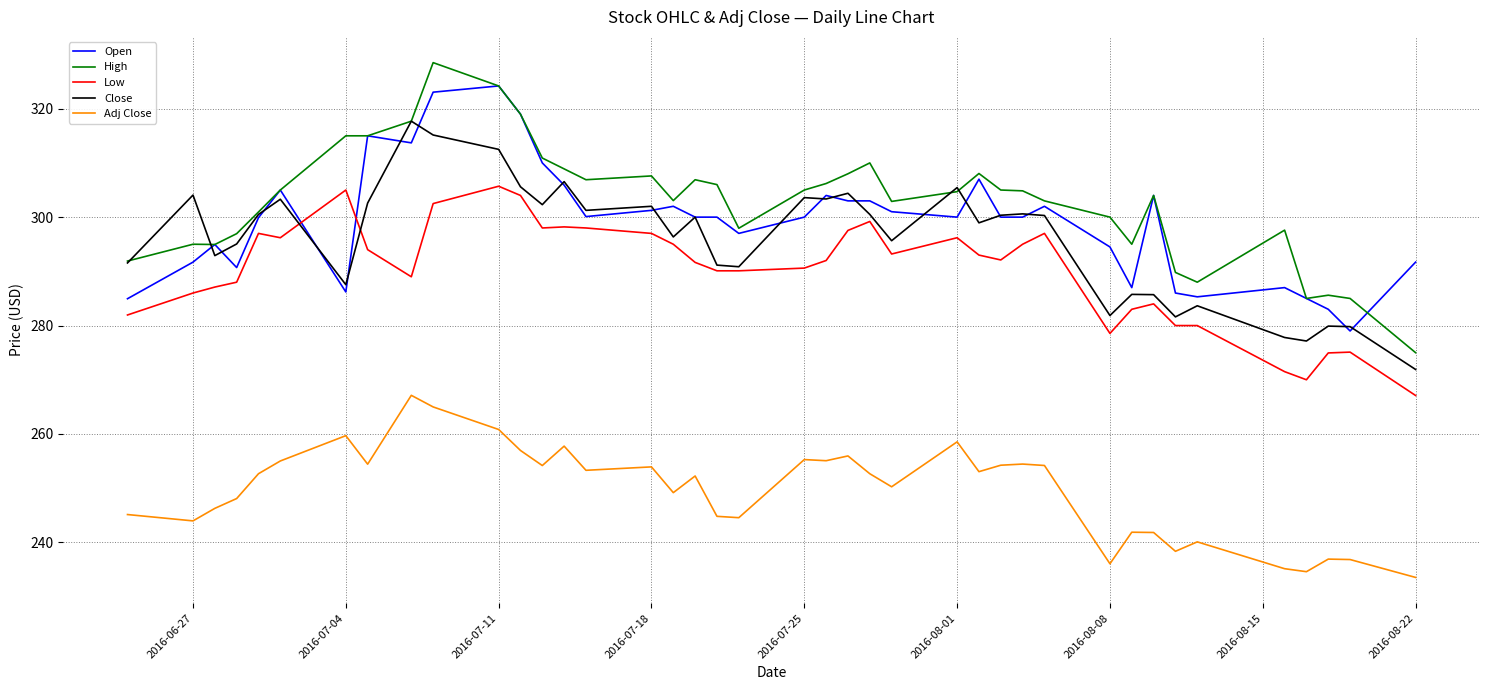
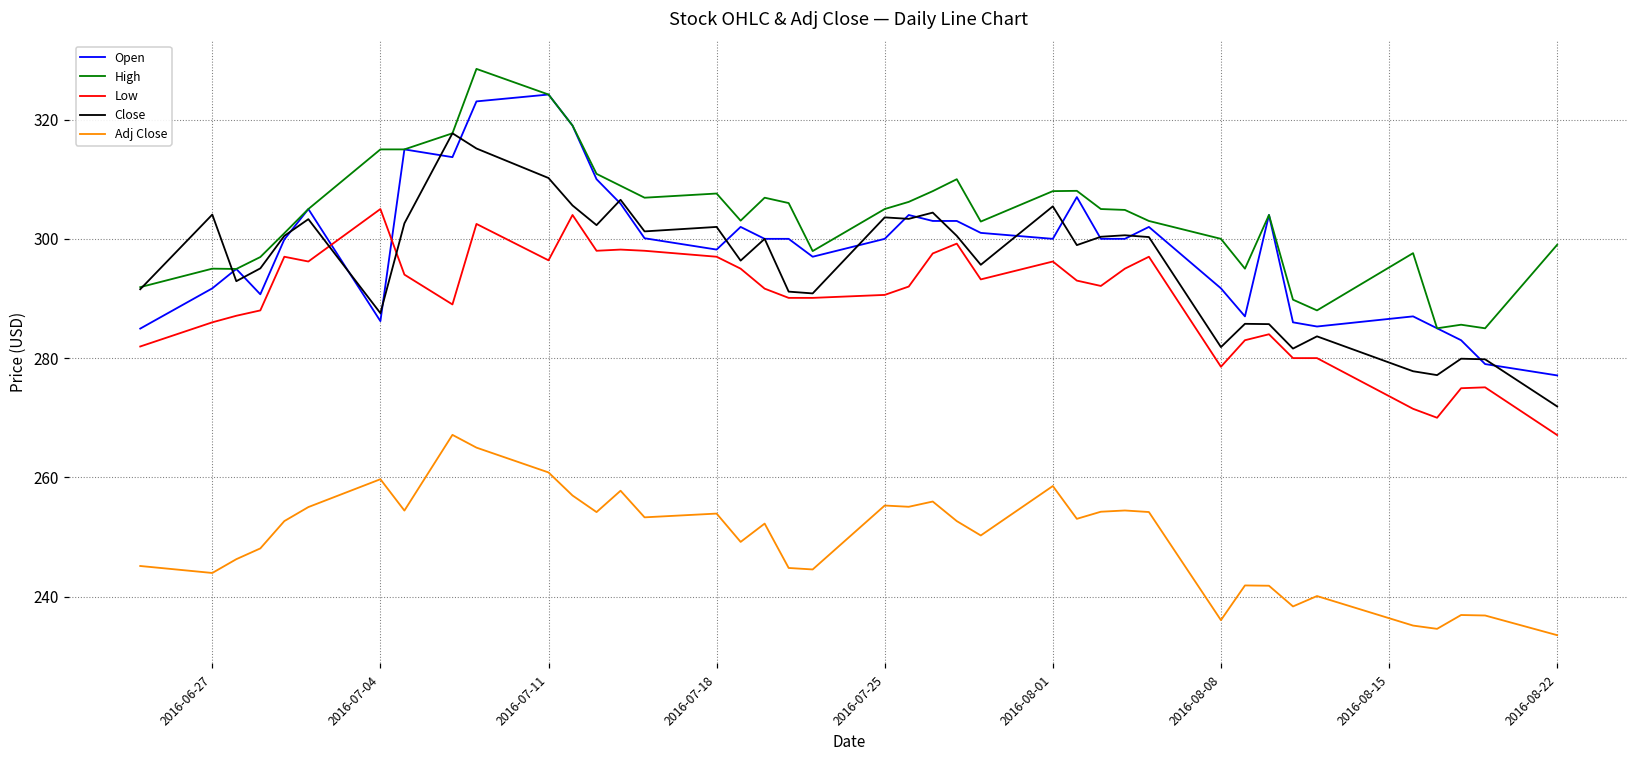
Low, 2016-07-11: 306 -> 296
Close, 2016-07-11: 313 -> 310
Open, 2016-07-18: 301 -> 298
High, 2016-08-01: 305 -> 308
Open, 2016-08-08: 295 -> 292
Open, 2016-08-22: 292 -> 277
High, 2016-08-22: 275 -> 299
